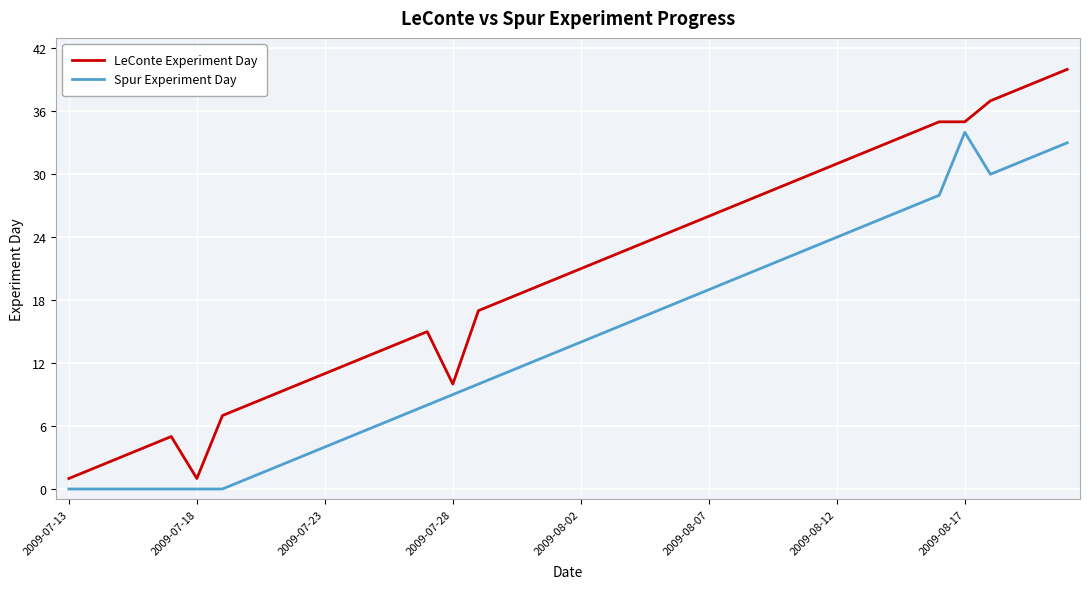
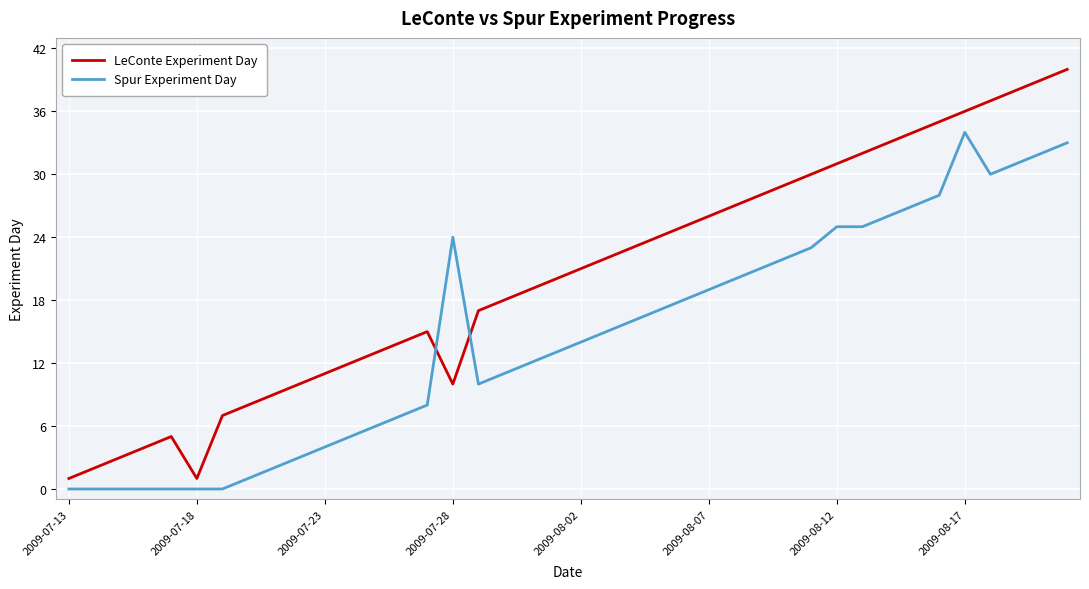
Spur Experiment Day, 2009-07-28: 9 -> 24
Spur Experiment Day, 2009-08-12: 24 -> 25
LeConte Experiment Day, 2009-08-17: 35 -> 36
